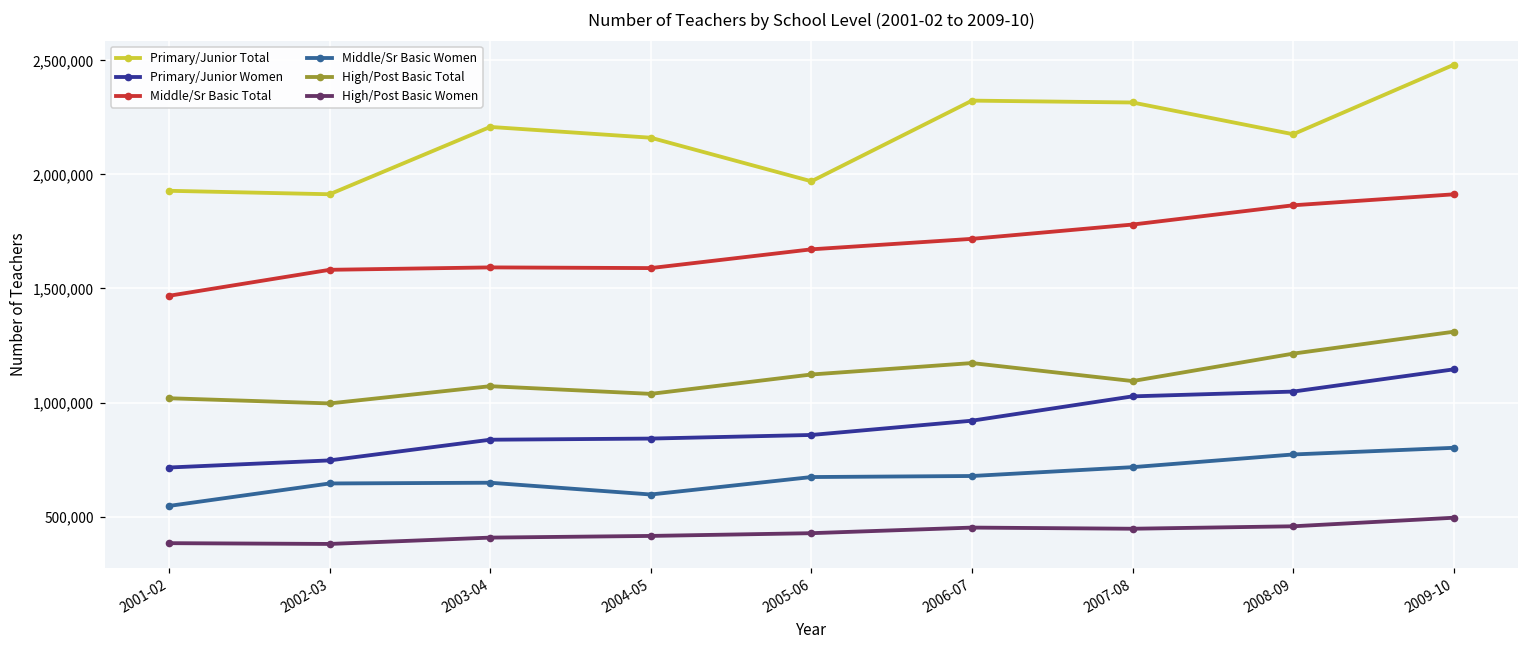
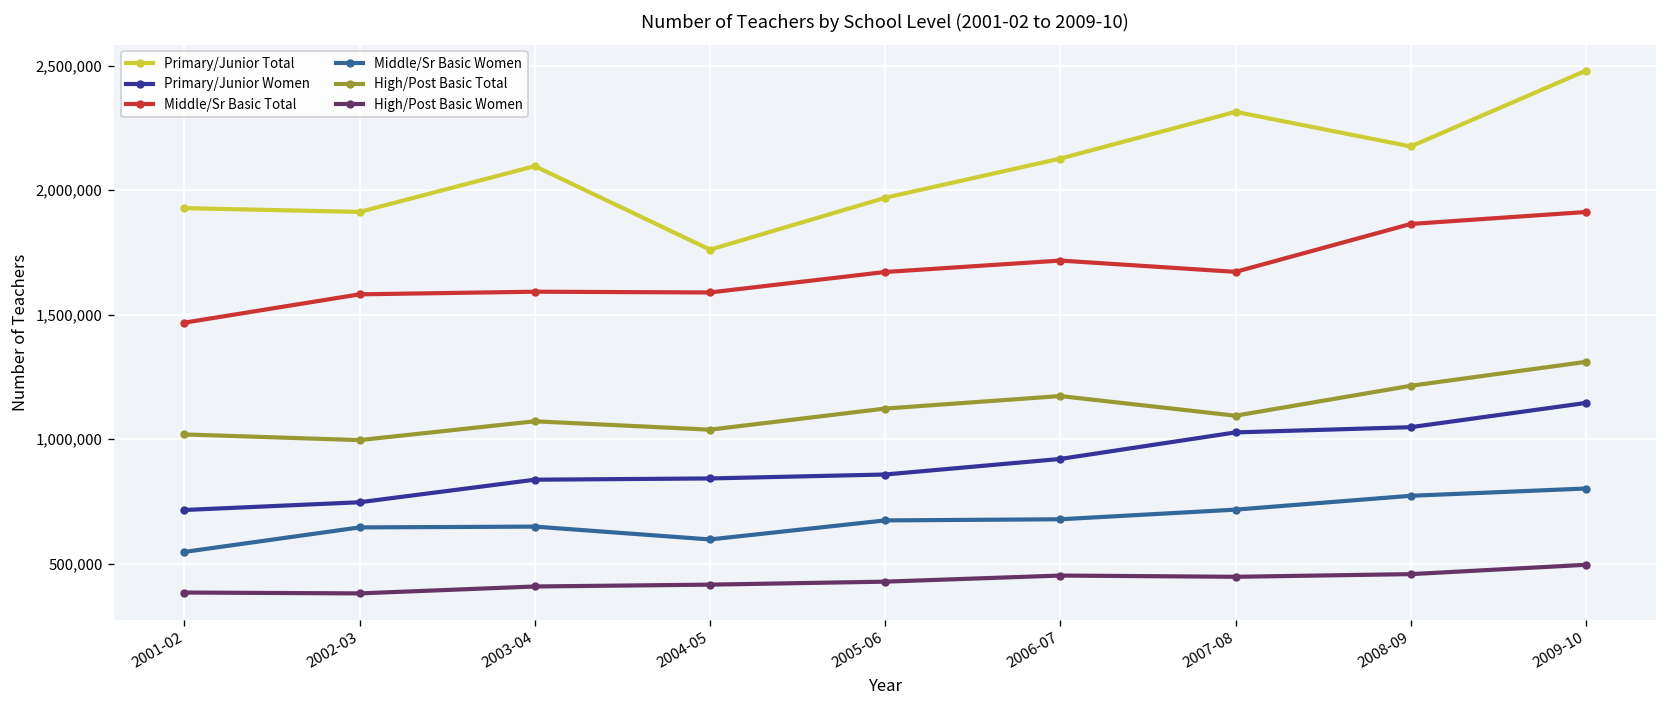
Primary/Junior Total, 2003-04: 2,210,000 -> 2,100,000
Primary/Junior Total, 2004-05: 2,160,000 -> 1,760,000
Primary/Junior Total, 2006-07: 2,320,000 -> 2,130,000
Middle/Sr Basic Total, 2007-08: 1,780,000 -> 1,670,000
